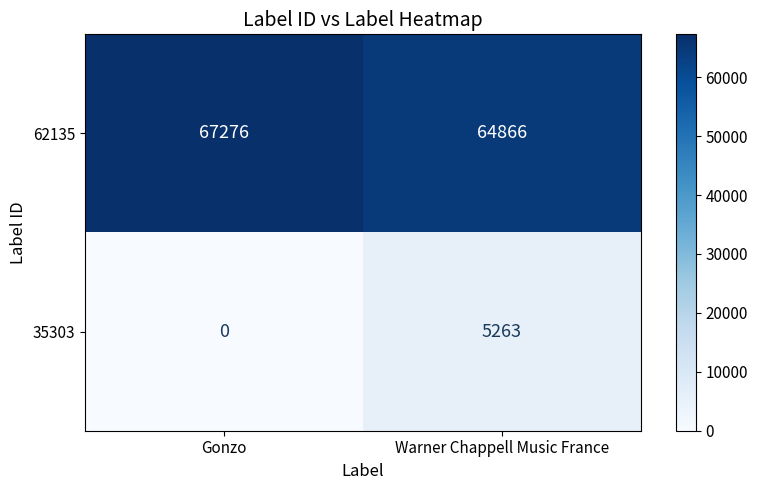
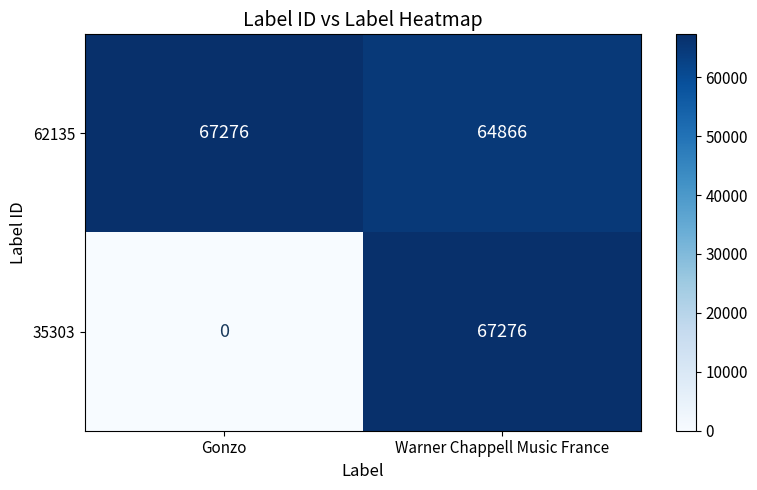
35303, Warner Chappell Music France: 5263 -> 67276
